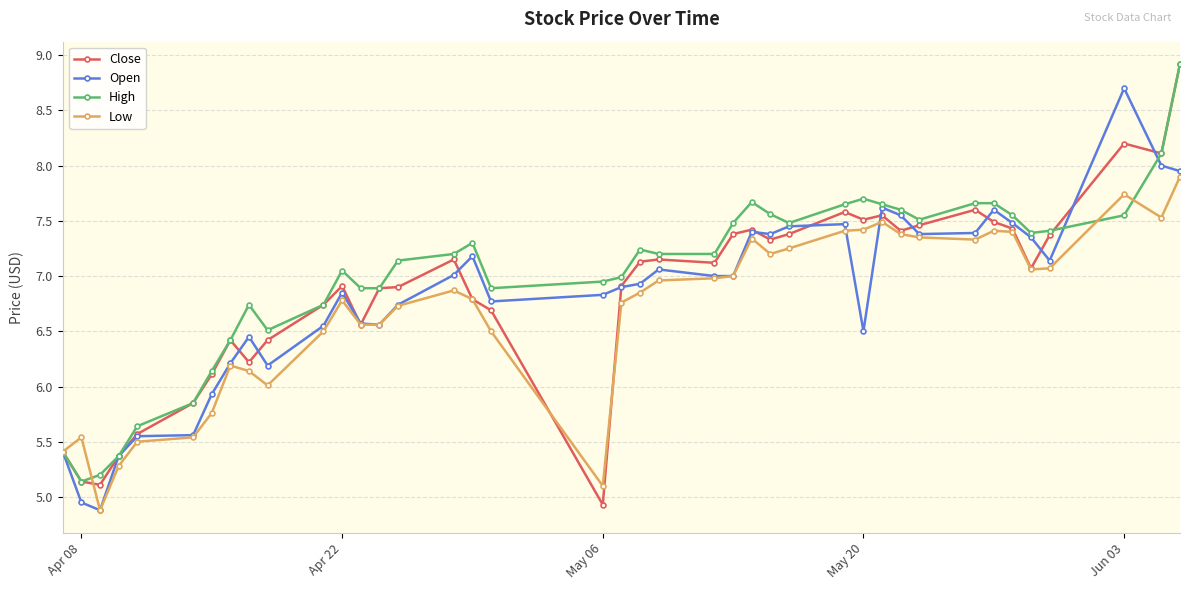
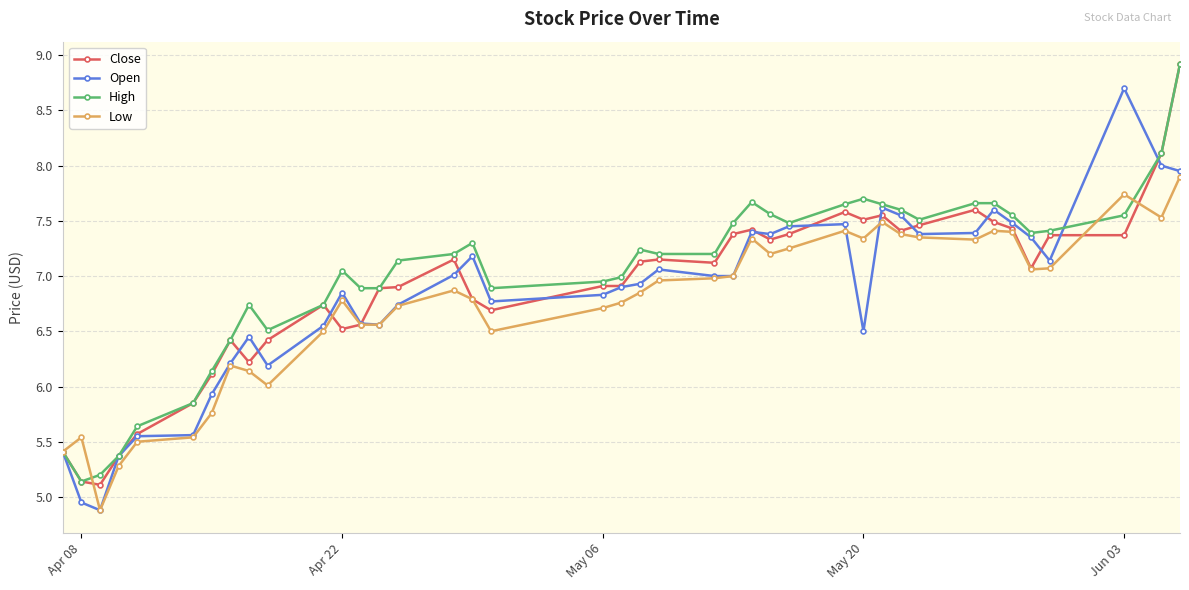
Close, Apr 22: 6.91 -> 6.52
Close, May 06: 4.93 -> 6.91
Low, May 06: 5.10 -> 6.71
Low, May 20: 7.42 -> 7.34
Close, Jun 03: 8.20 -> 7.37
